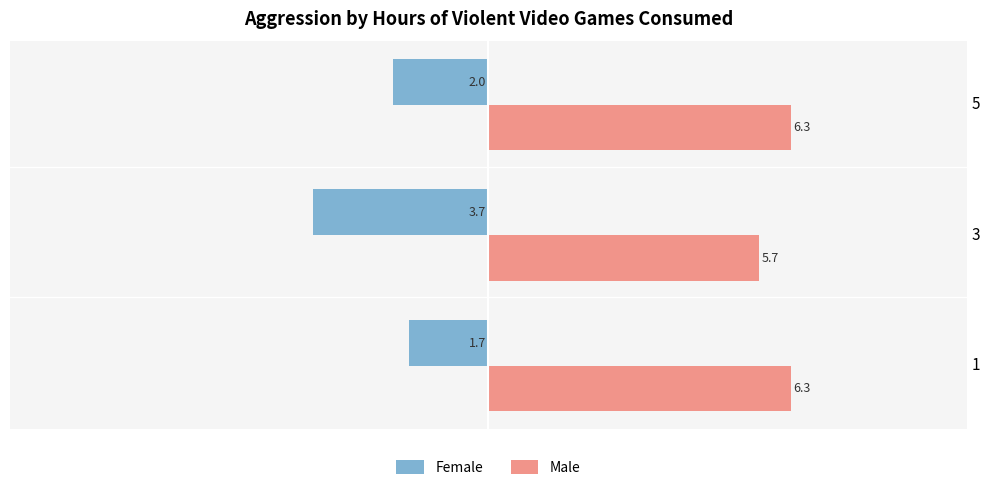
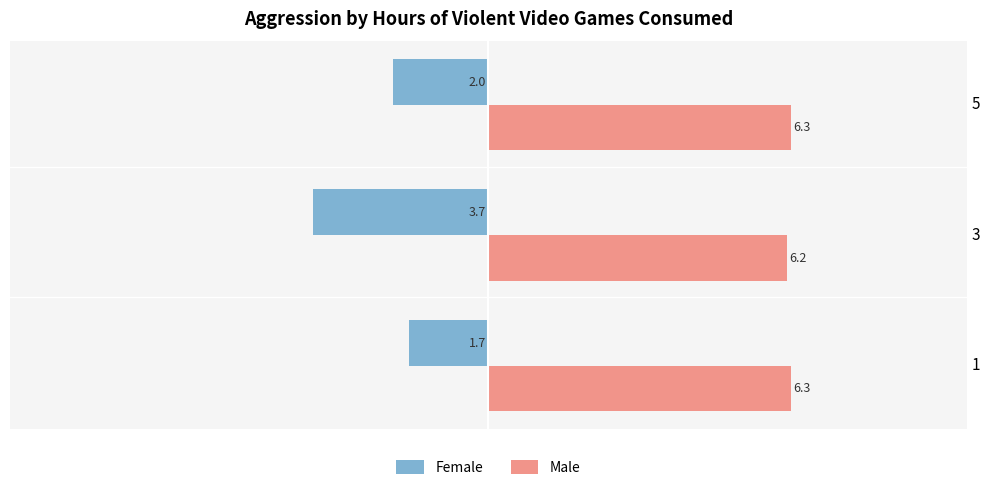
Male, 3: 5.7 -> 6.2
